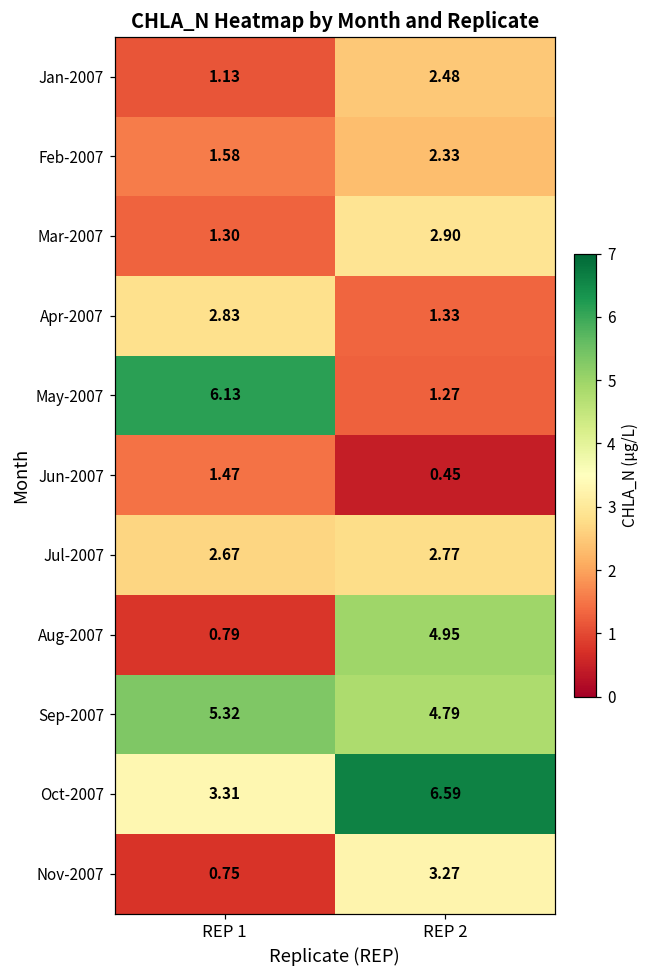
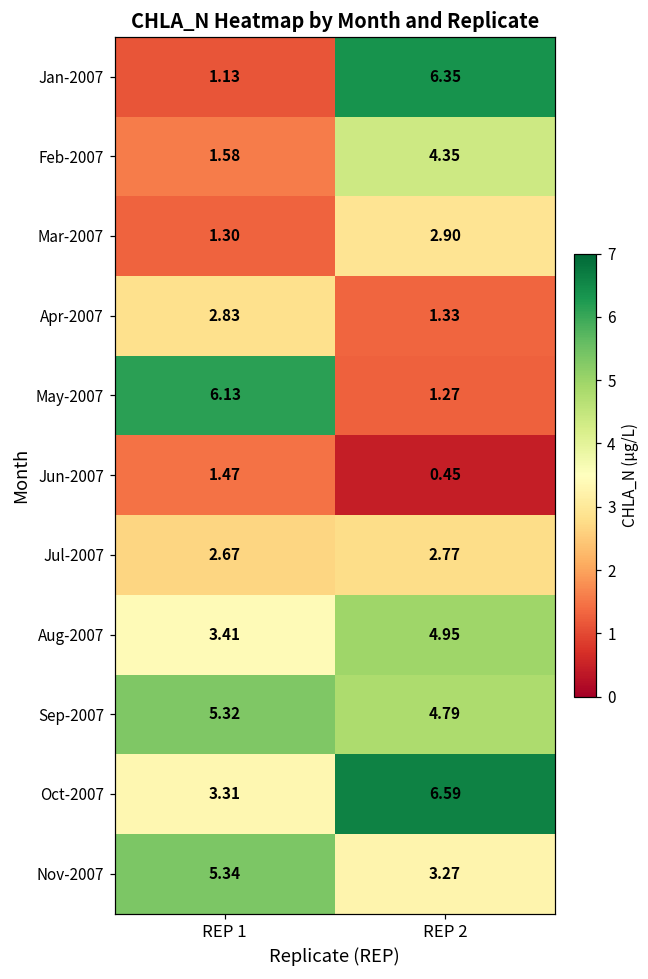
Jan-2007, REP 2: 2.48 -> 6.35
Feb-2007, REP 2: 2.33 -> 4.35
Aug-2007, REP 1: 0.79 -> 3.41
Nov-2007, REP 1: 0.75 -> 5.34
